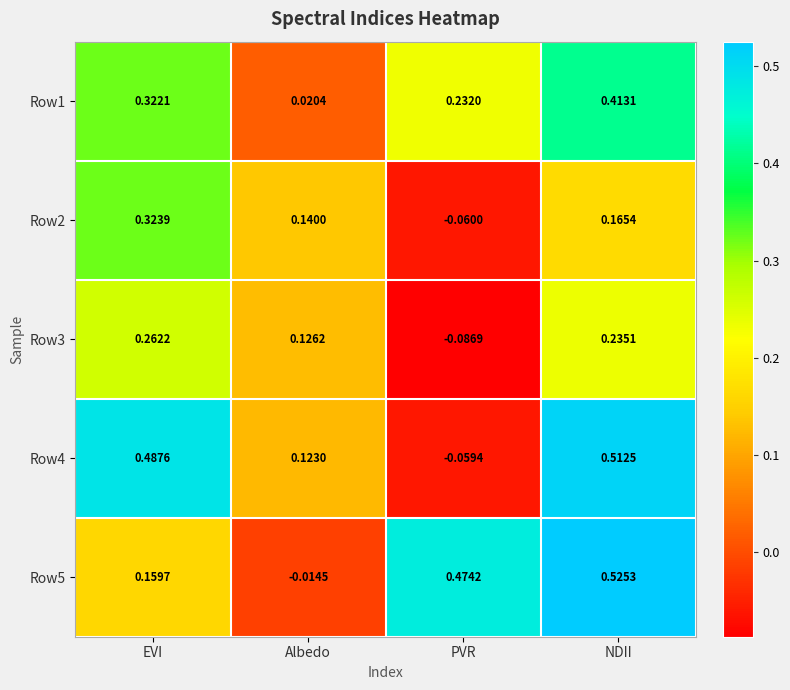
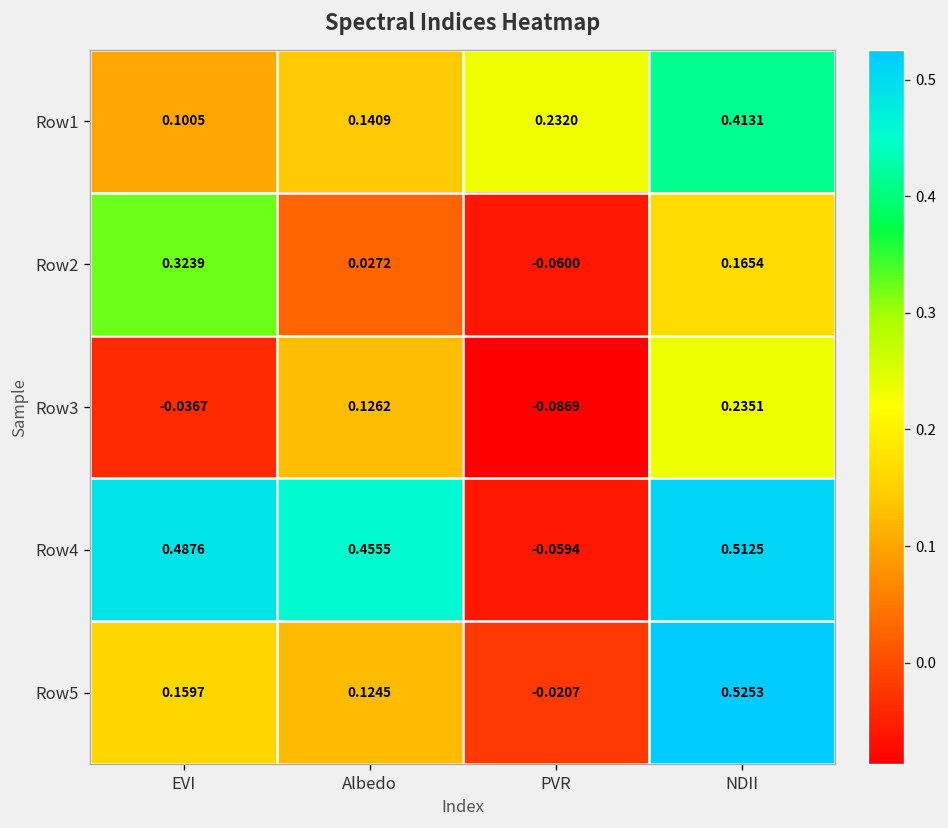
Row1, EVI: 0.3221 -> 0.1005
Row1, Albedo: 0.0204 -> 0.1409
Row2, Albedo: 0.1400 -> 0.0272
Row3, EVI: 0.2622 -> -0.0367
Row4, Albedo: 0.1230 -> 0.4555
Row5, Albedo: -0.0145 -> 0.1245
Row5, PVR: 0.4742 -> -0.0207
